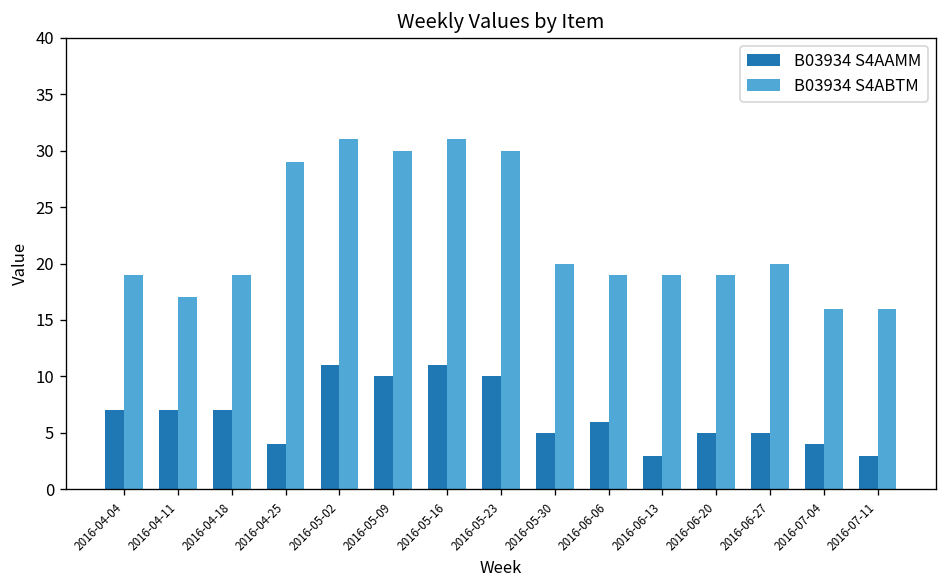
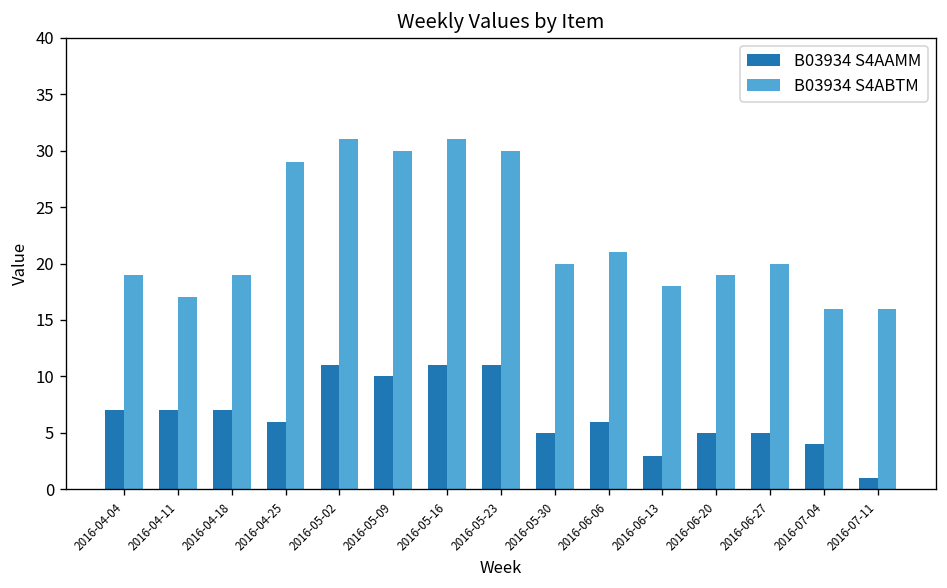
B03934 S4AAMM, 2016-04-25: 4 -> 6
B03934 S4AAMM, 2016-05-23: 10 -> 11
B03934 S4ABTM, 2016-06-06: 19 -> 21
B03934 S4ABTM, 2016-06-13: 19 -> 18
B03934 S4AAMM, 2016-07-11: 3 -> 1
